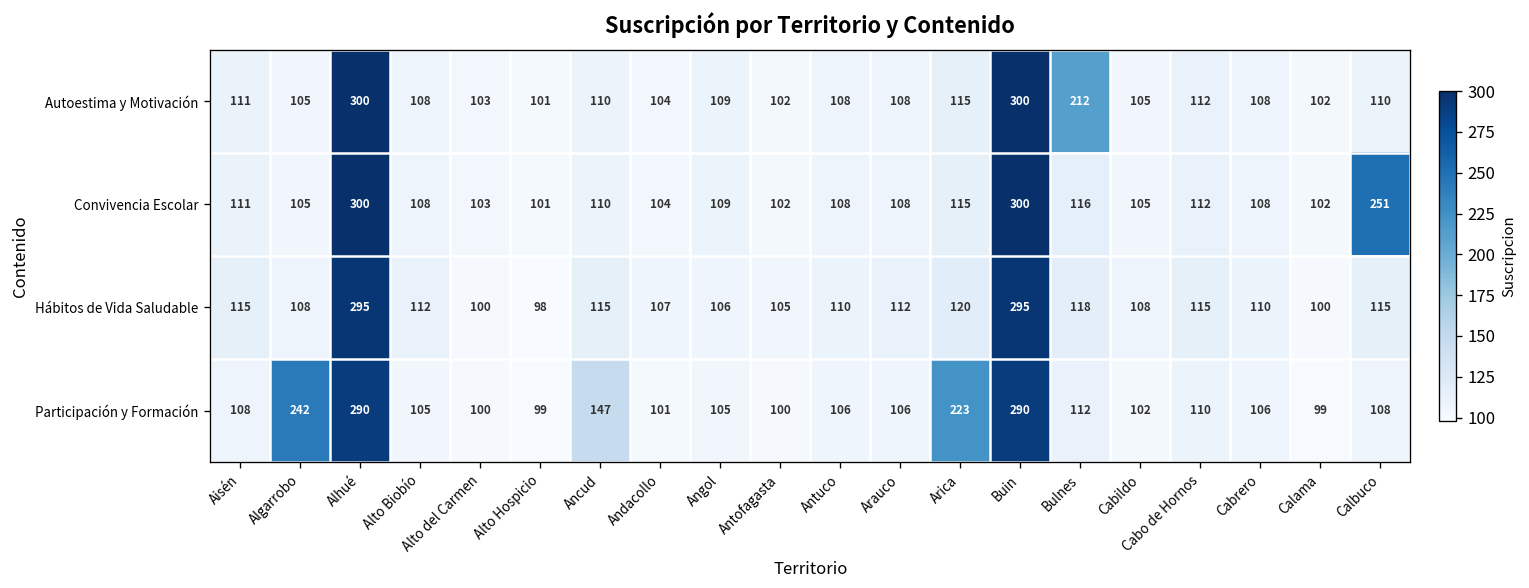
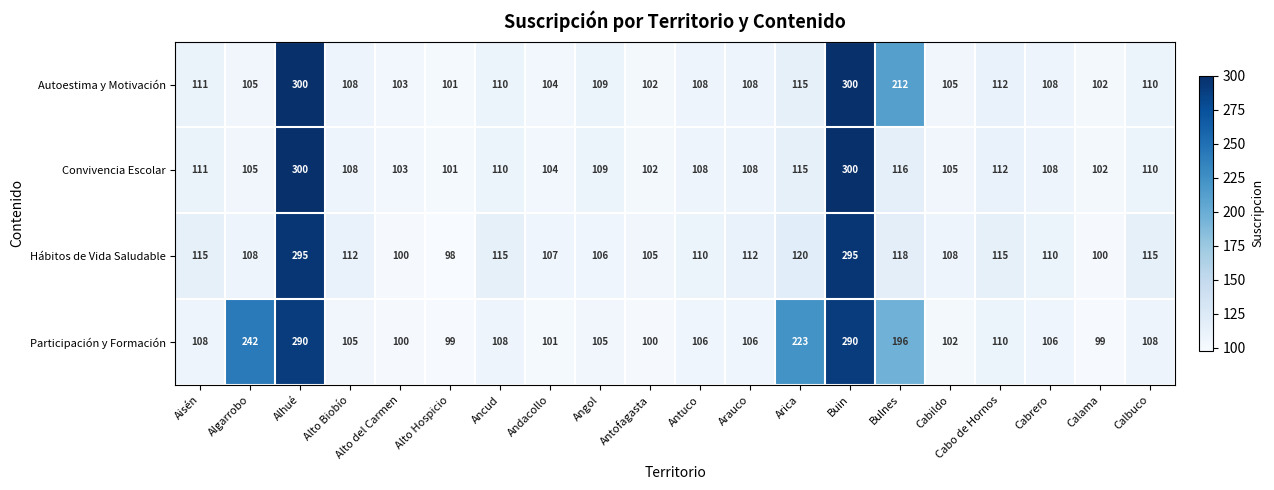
Convivencia Escolar, Calbuco: 251 -> 110
Participación y Formación, Ancud: 147 -> 108
Participación y Formación, Bulnes: 112 -> 196
